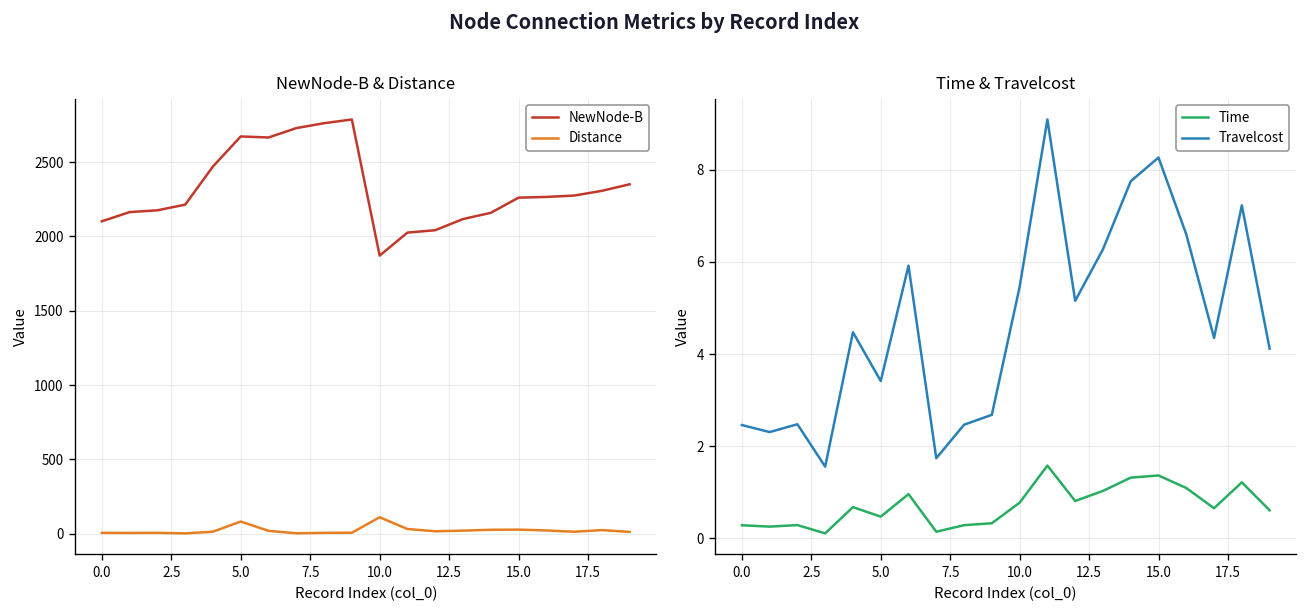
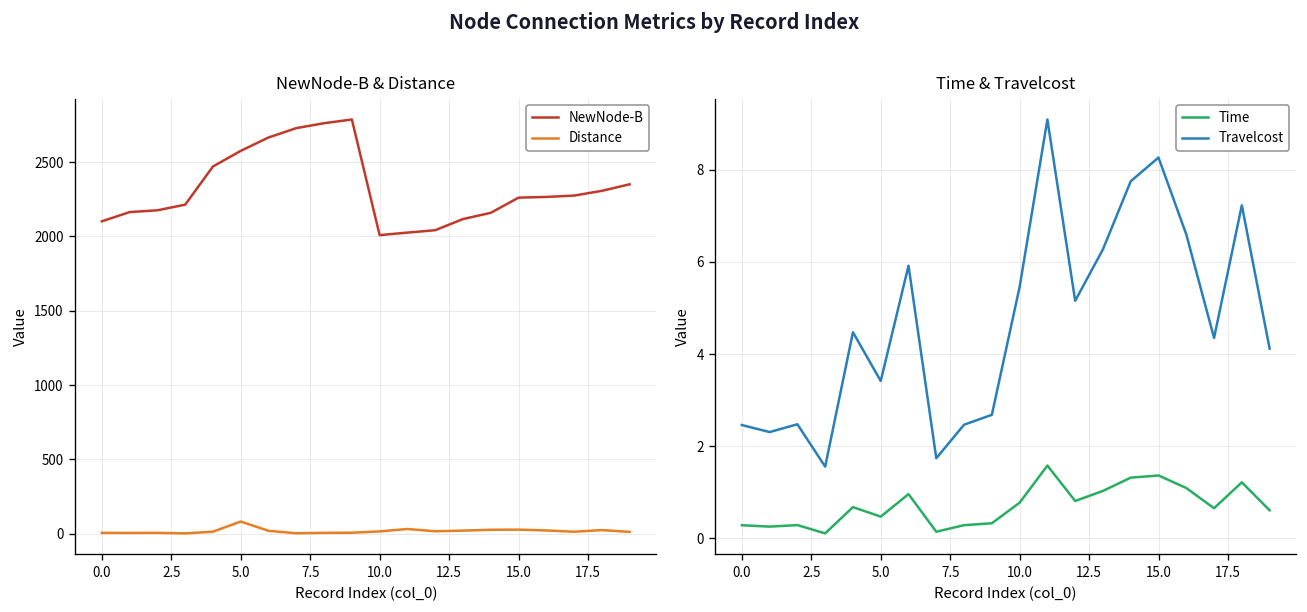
NewNode-B & Distance, NewNode-B, 5.0: 2670 -> 2580
NewNode-B & Distance, NewNode-B, 10.0: 1870 -> 2010
NewNode-B & Distance, Distance, 10.0: 110 -> 20
